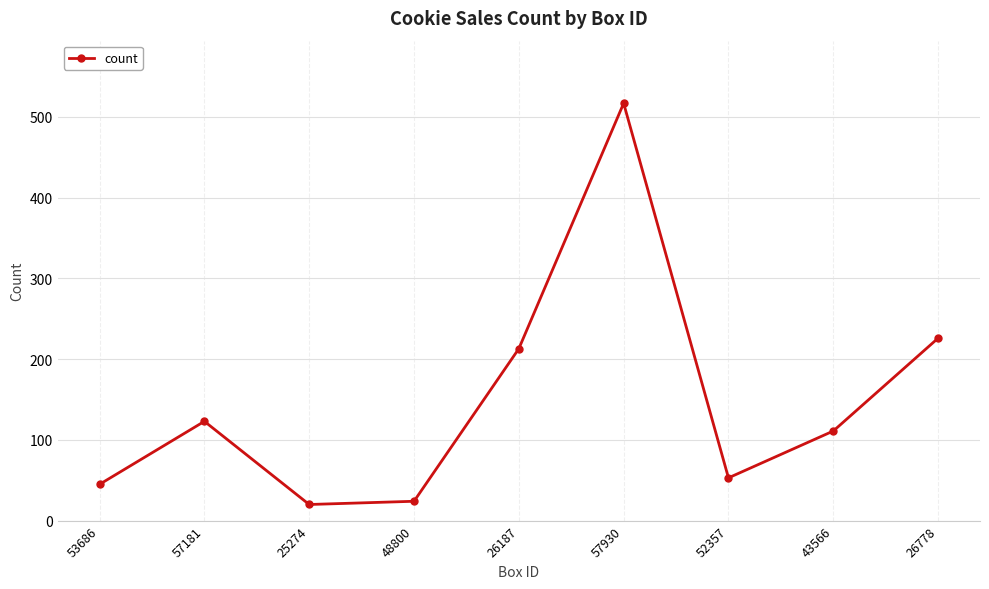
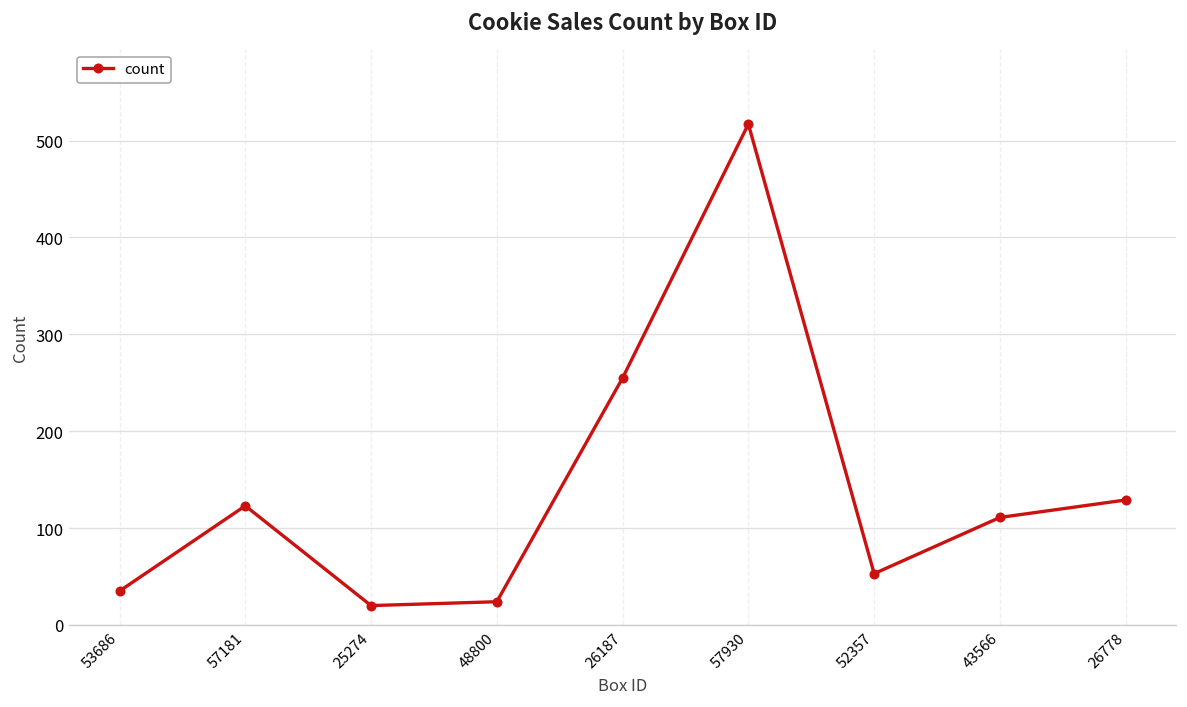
53686: 50 -> 40
26187: 210 -> 260
26778: 230 -> 130
